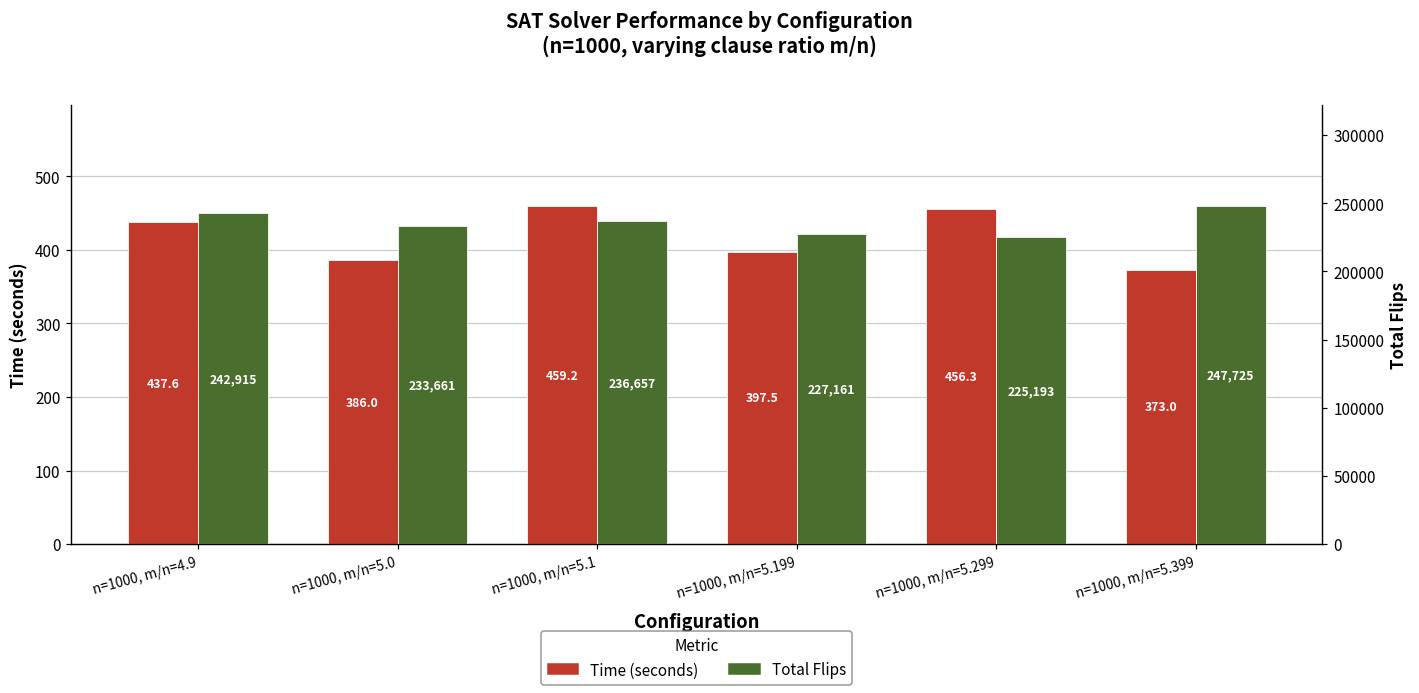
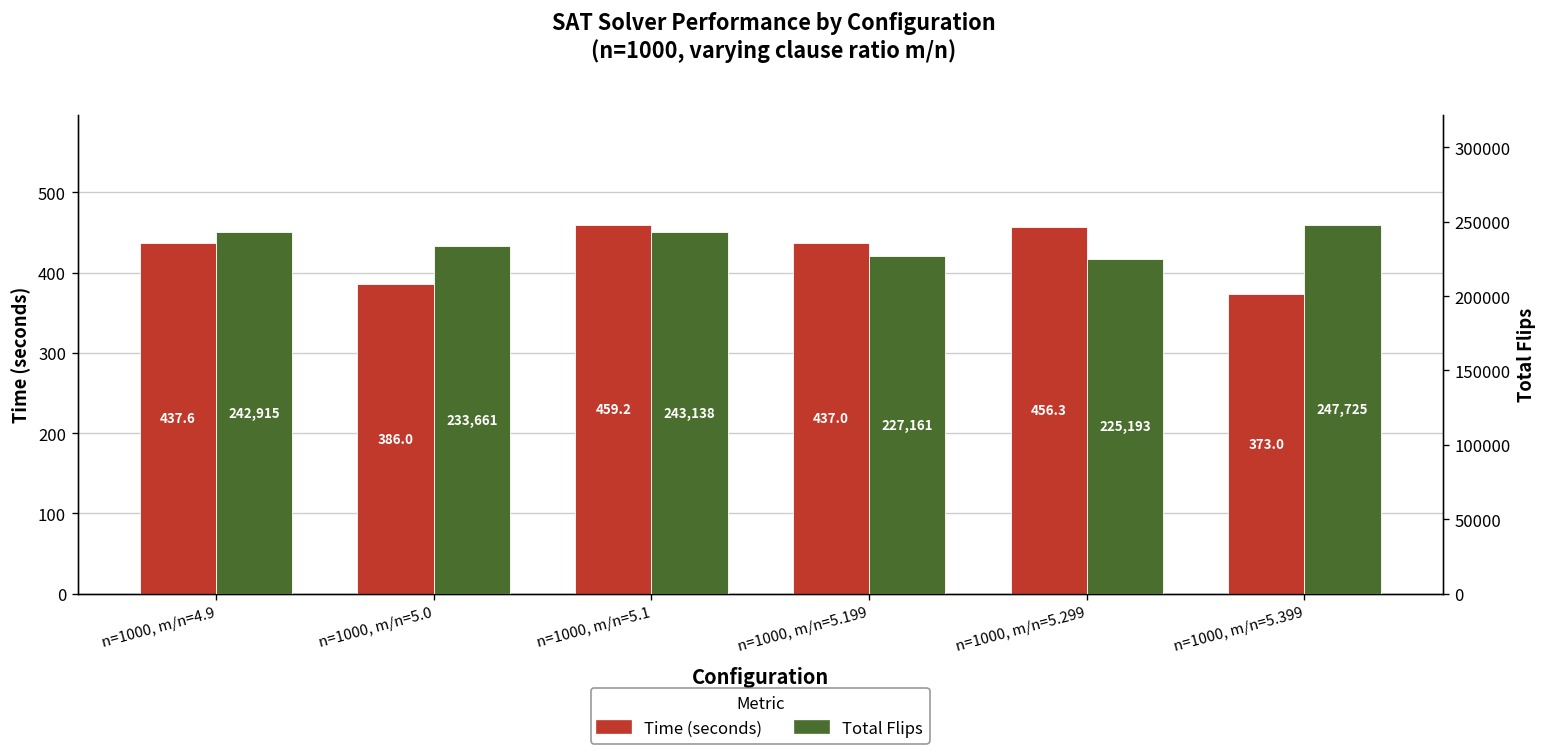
Time (seconds), n=1000, m/n=5.199: 397.5 -> 437.0
Total Flips, n=1000, m/n=5.1: 236,657 -> 243,138
